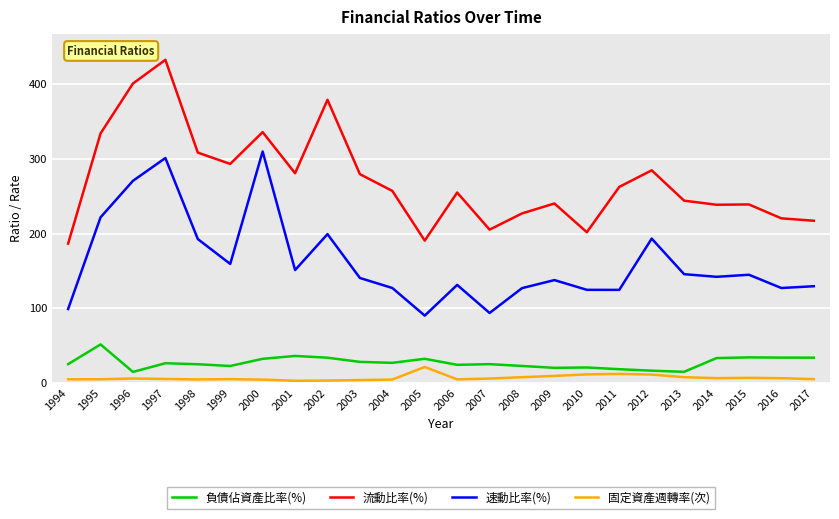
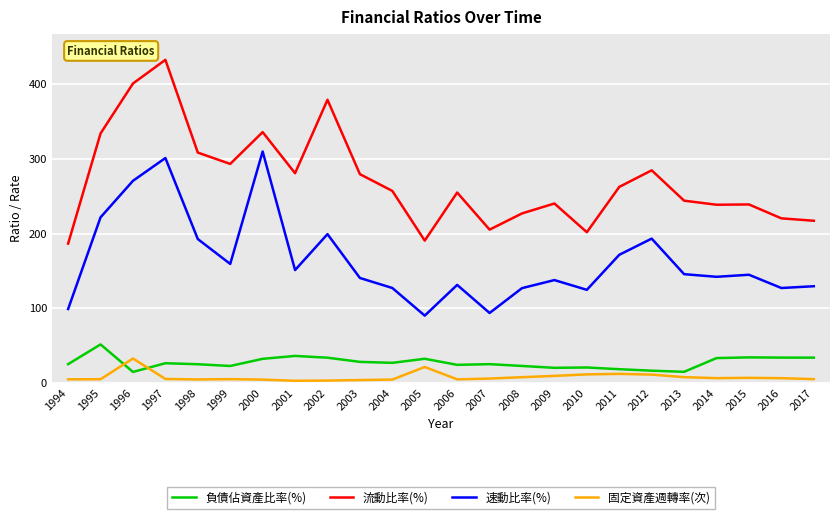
固定資產週轉率(次), 1996: 10 -> 30
速動比率(%), 2011: 120 -> 170
